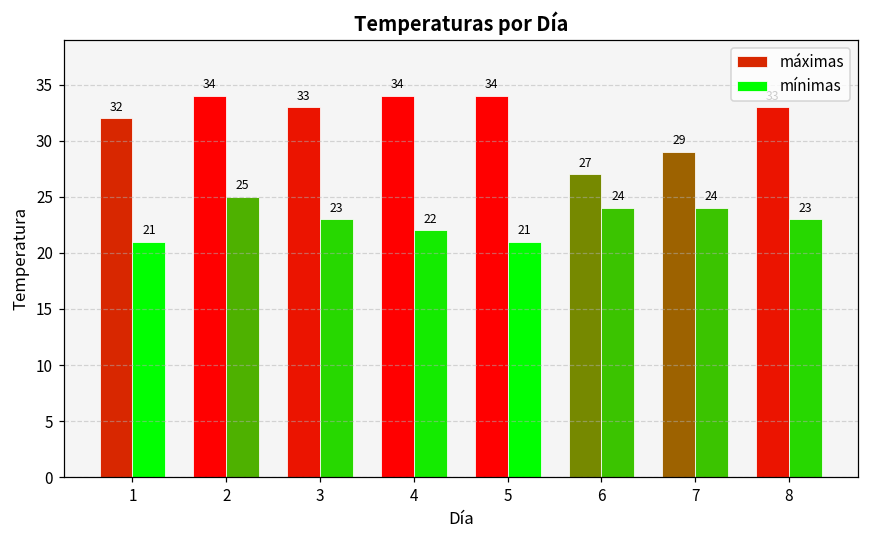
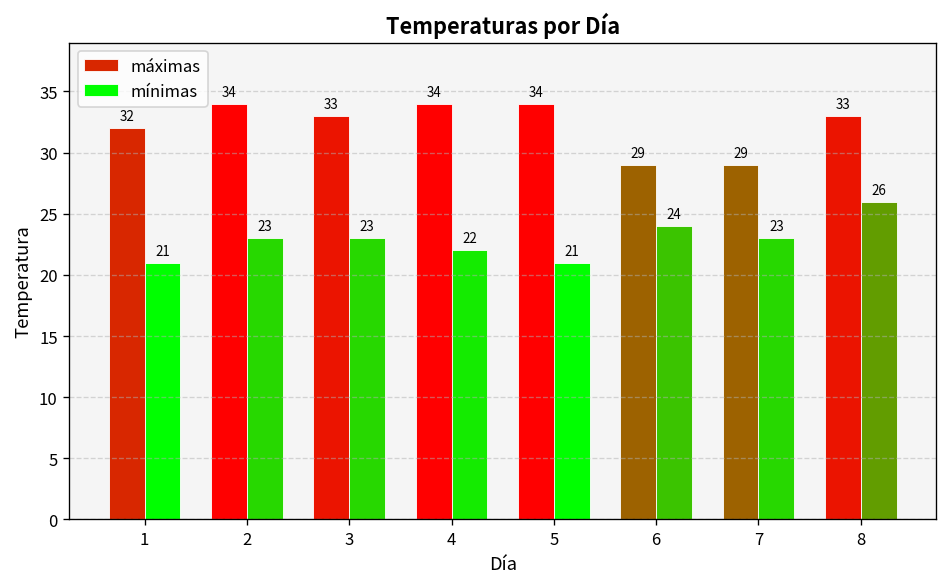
mínimas, 2: 25 -> 23
máximas, 6: 27 -> 29
mínimas, 7: 24 -> 23
mínimas, 8: 23 -> 26
